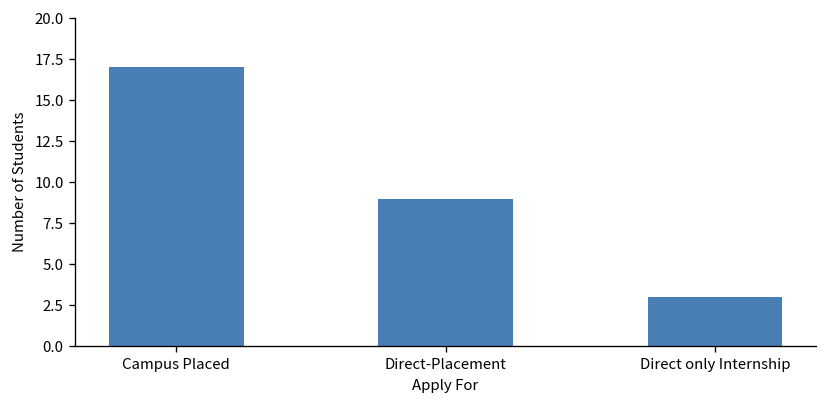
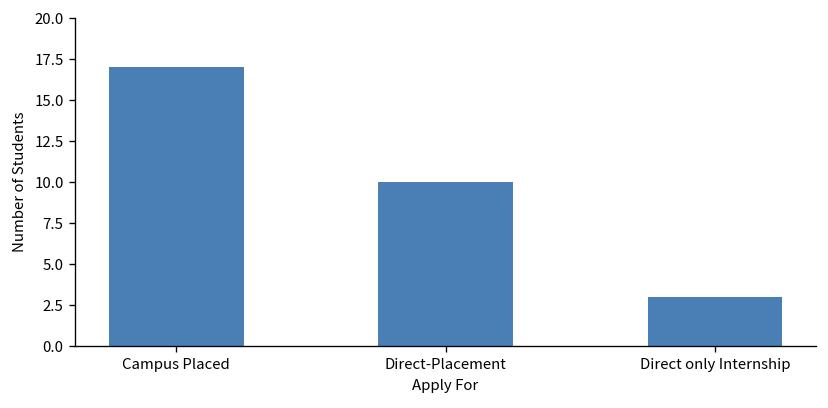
Direct-Placement: 9 -> 10
